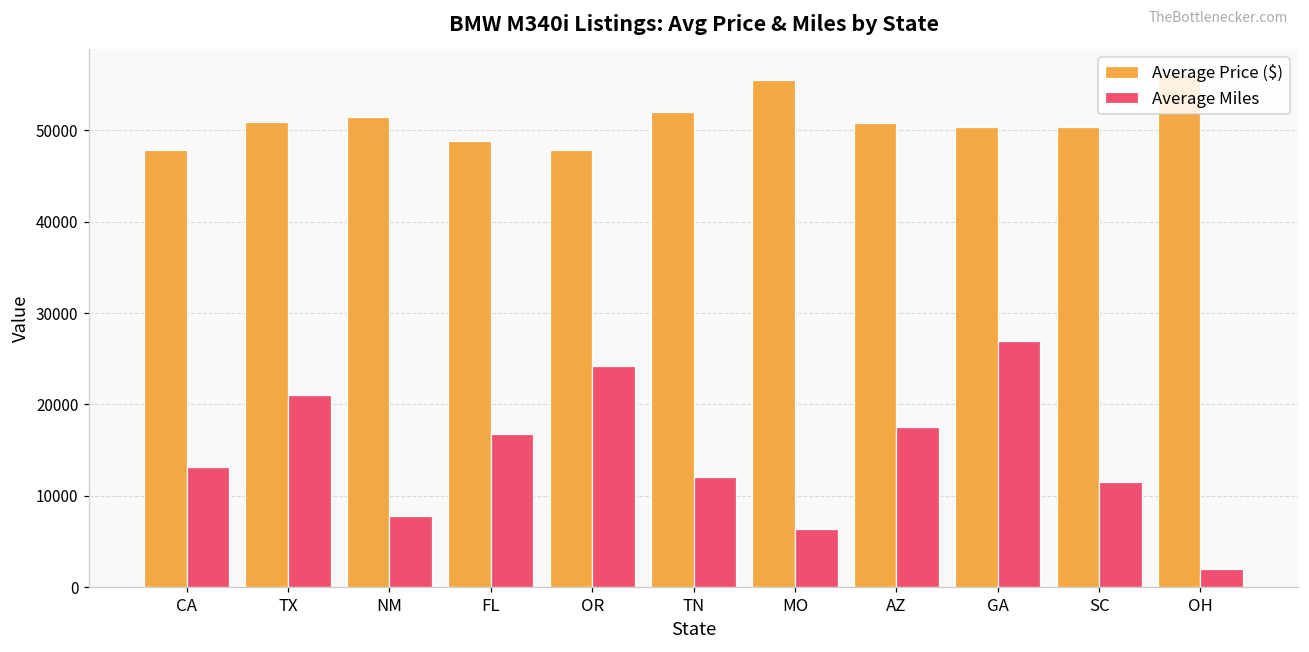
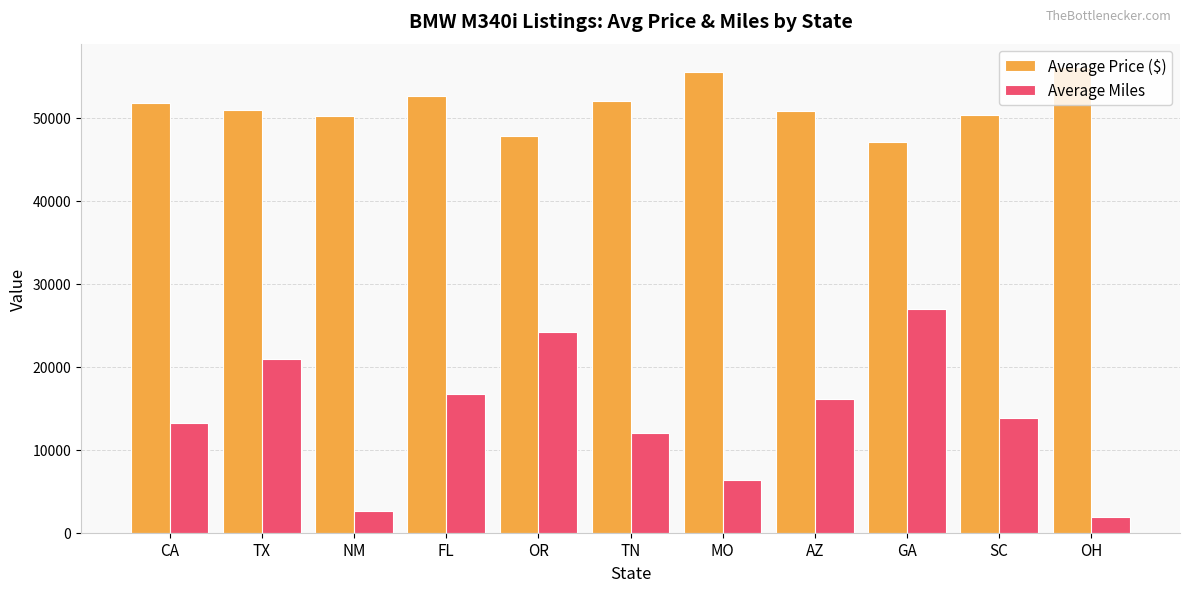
Average Price ($), CA: 48000 -> 52000
Average Price ($), NM: 51000 -> 50000
Average Miles, NM: 8000 -> 3000
Average Price ($), FL: 49000 -> 53000
Average Miles, AZ: 18000 -> 16000
Average Price ($), GA: 50000 -> 47000
Average Miles, SC: 11000 -> 14000
